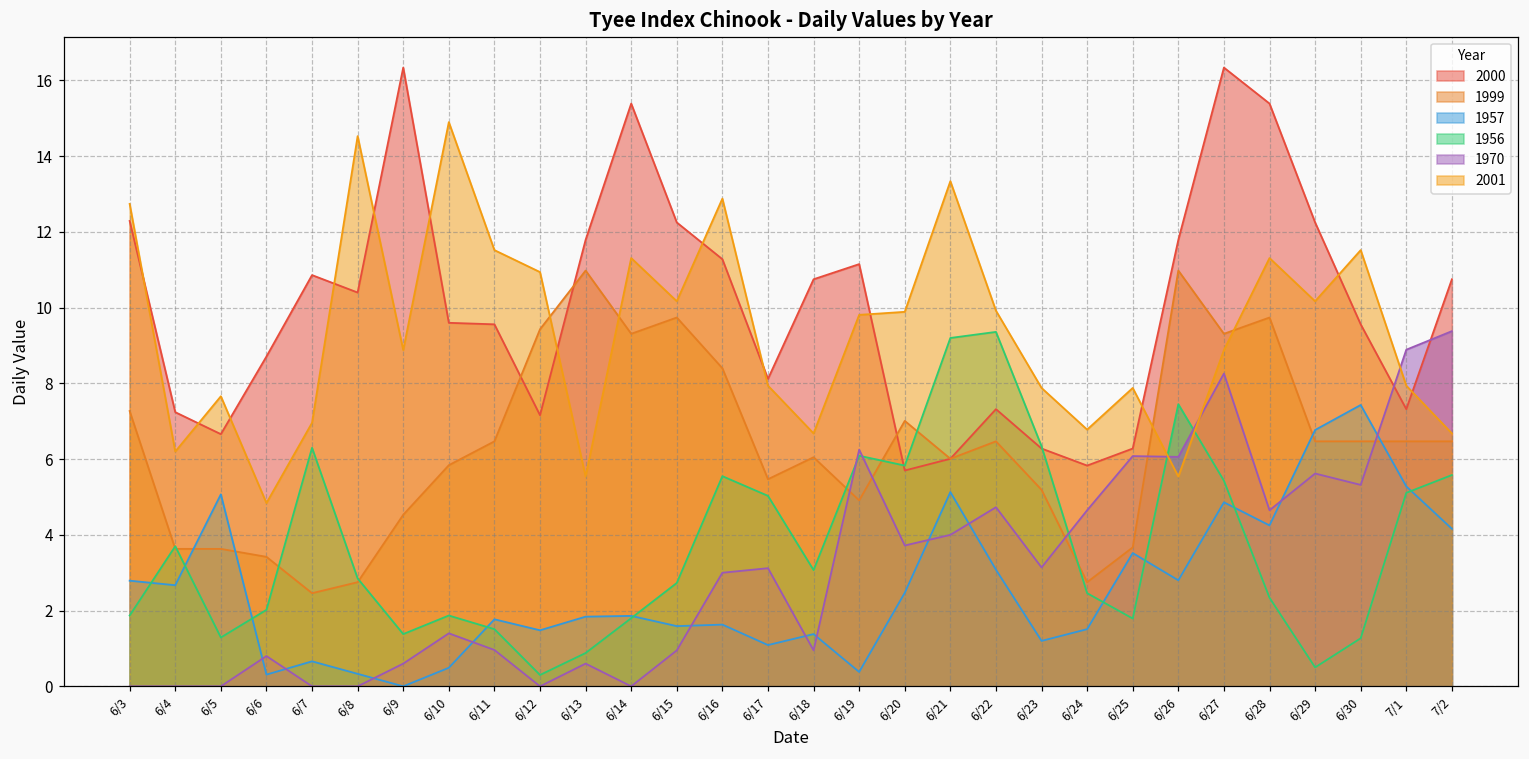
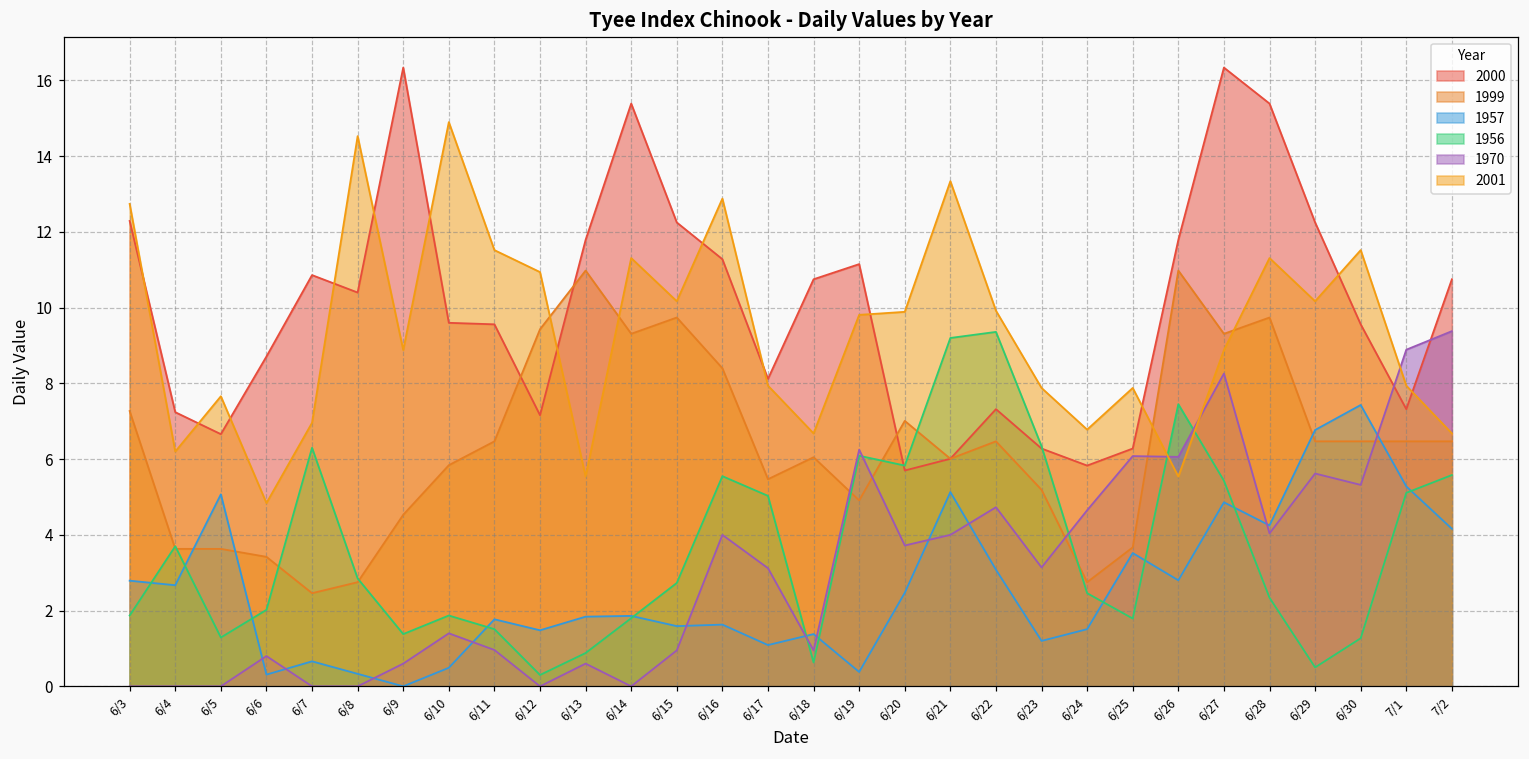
1970, 6/16: 3 -> 4
1956, 6/18: 3.1 -> 0.6
1970, 6/28: 4.7 -> 4.0
